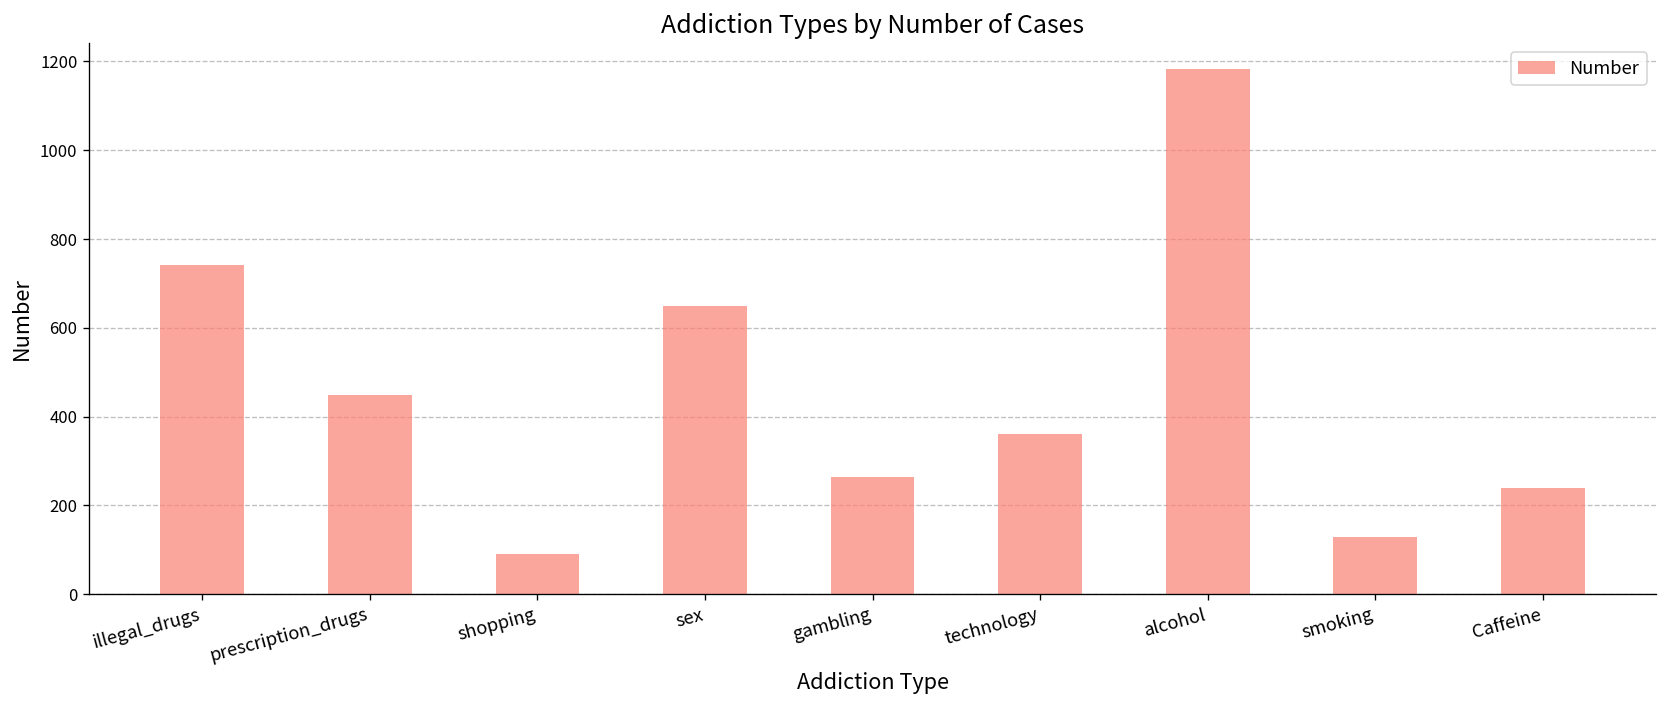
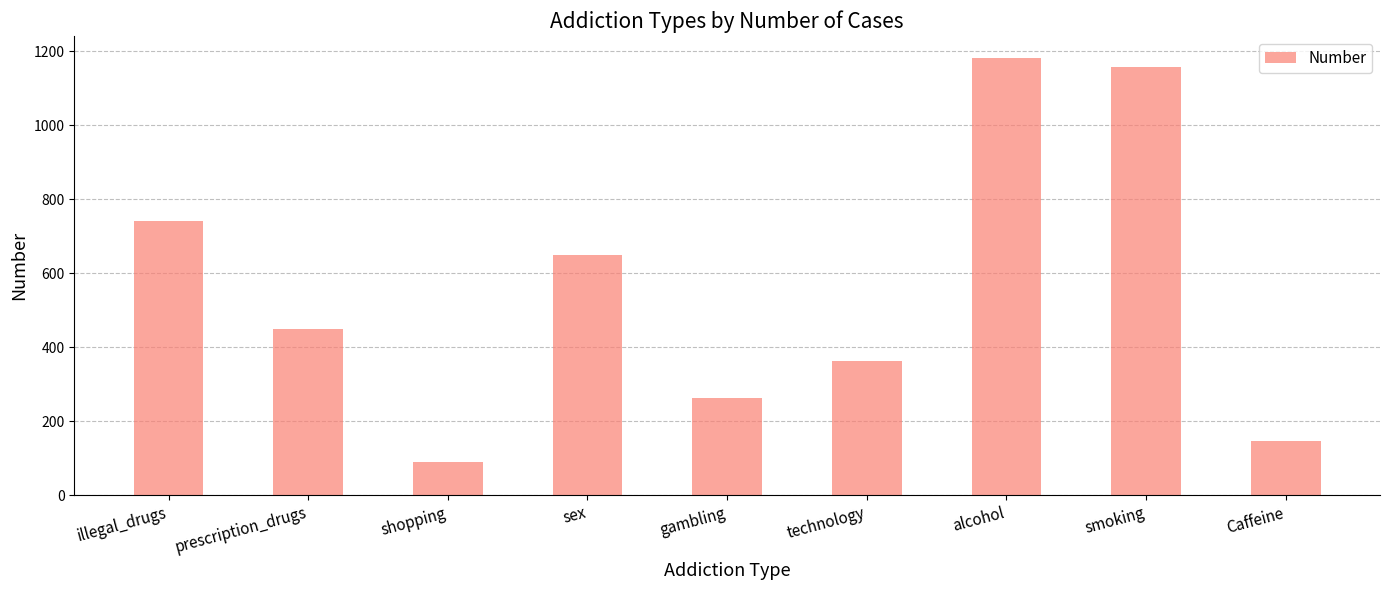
smoking: 130 -> 1160
Caffeine: 240 -> 150
